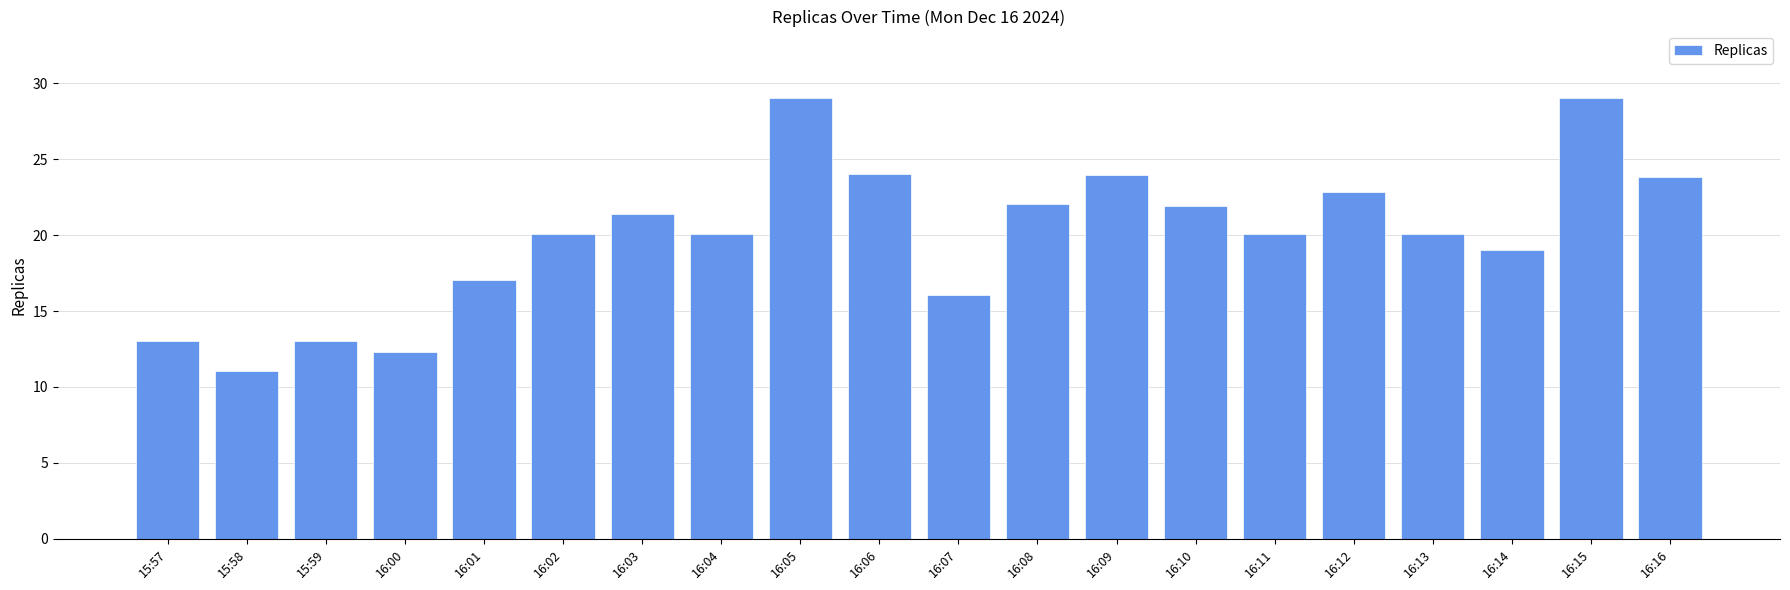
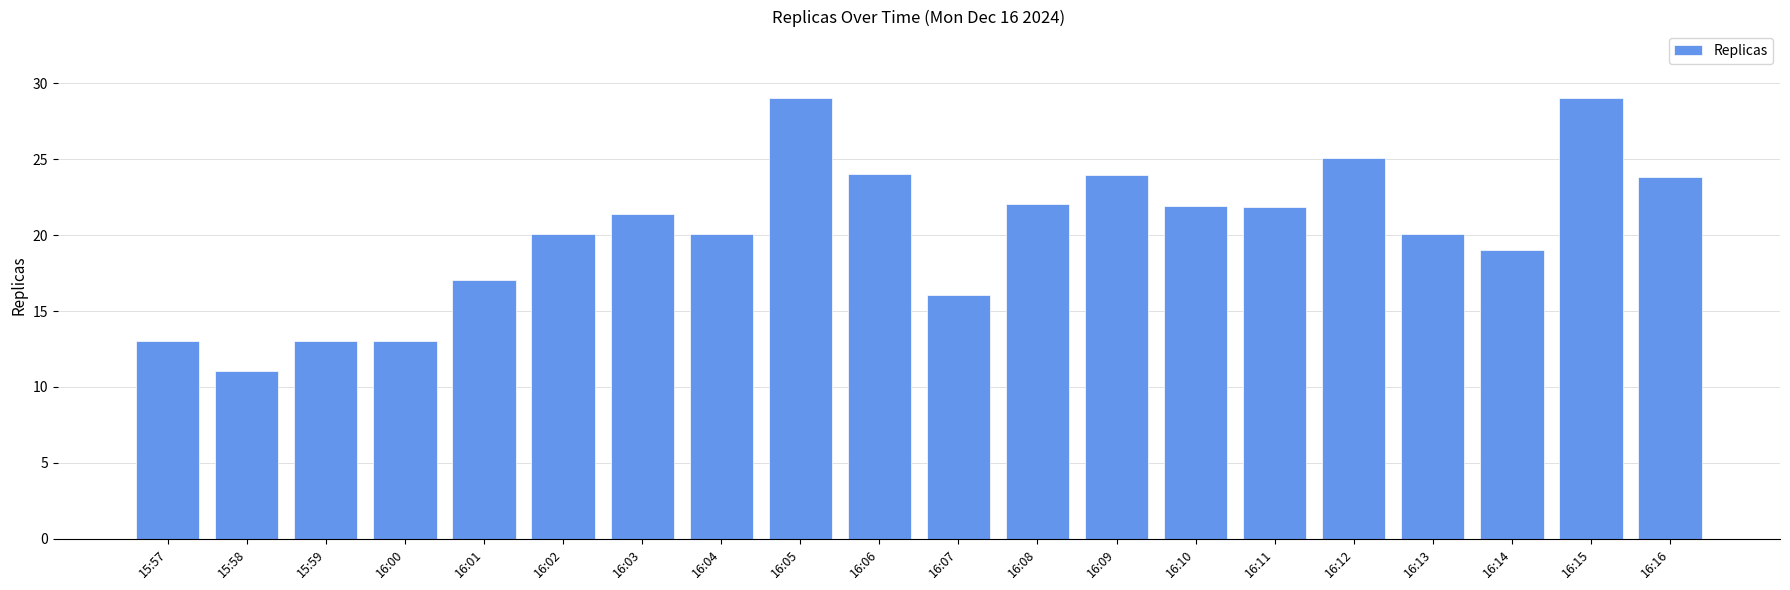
16:00: 12.3 -> 13.0
16:11: 20.0 -> 21.8
16:12: 22.8 -> 25.0
